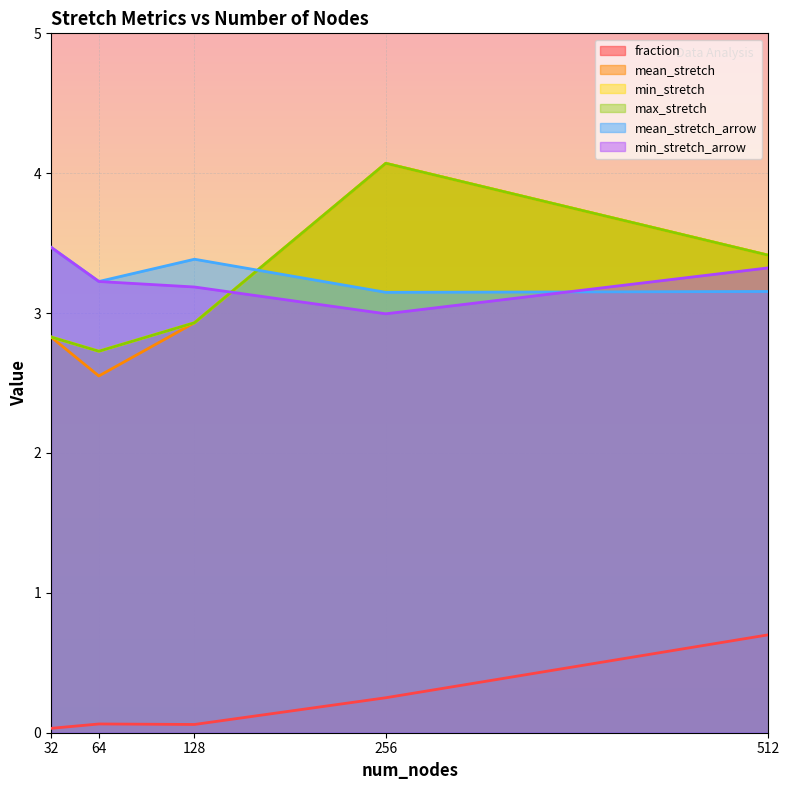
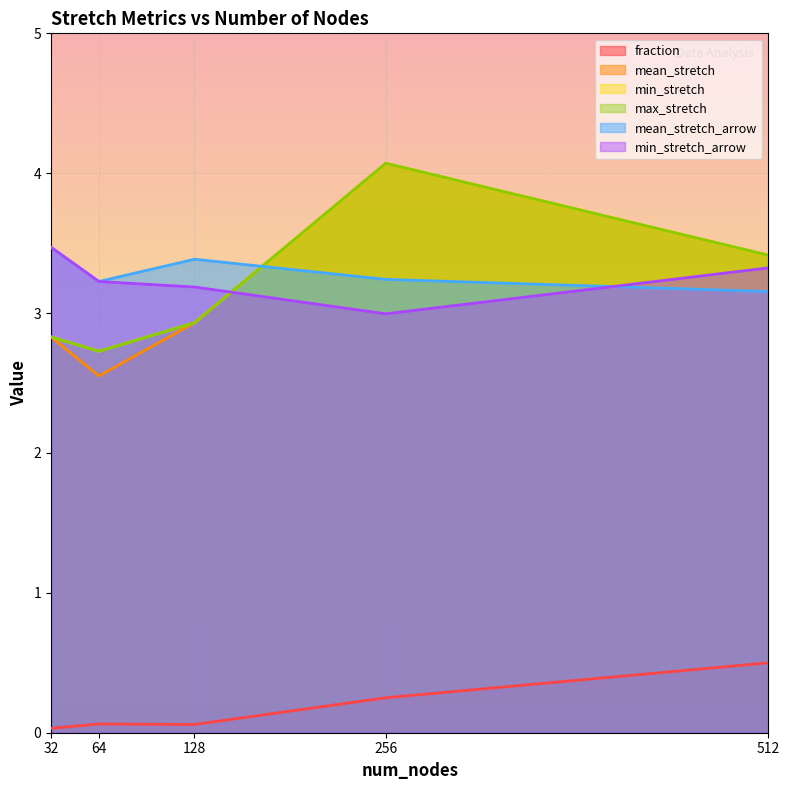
mean_stretch_arrow, 256: 3.15 -> 3.24
fraction, 512: 0.7 -> 0.5
